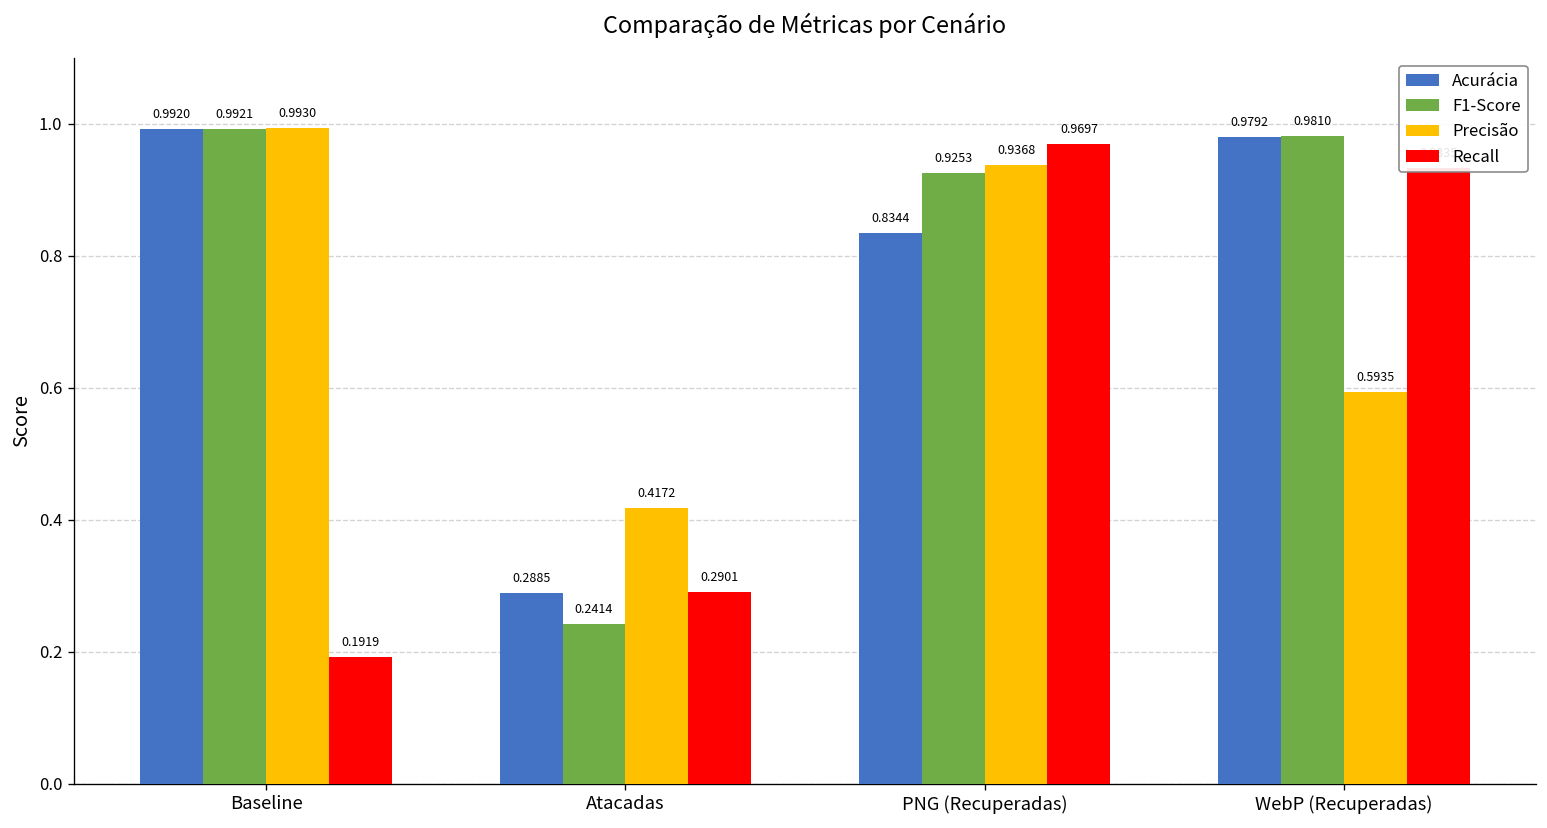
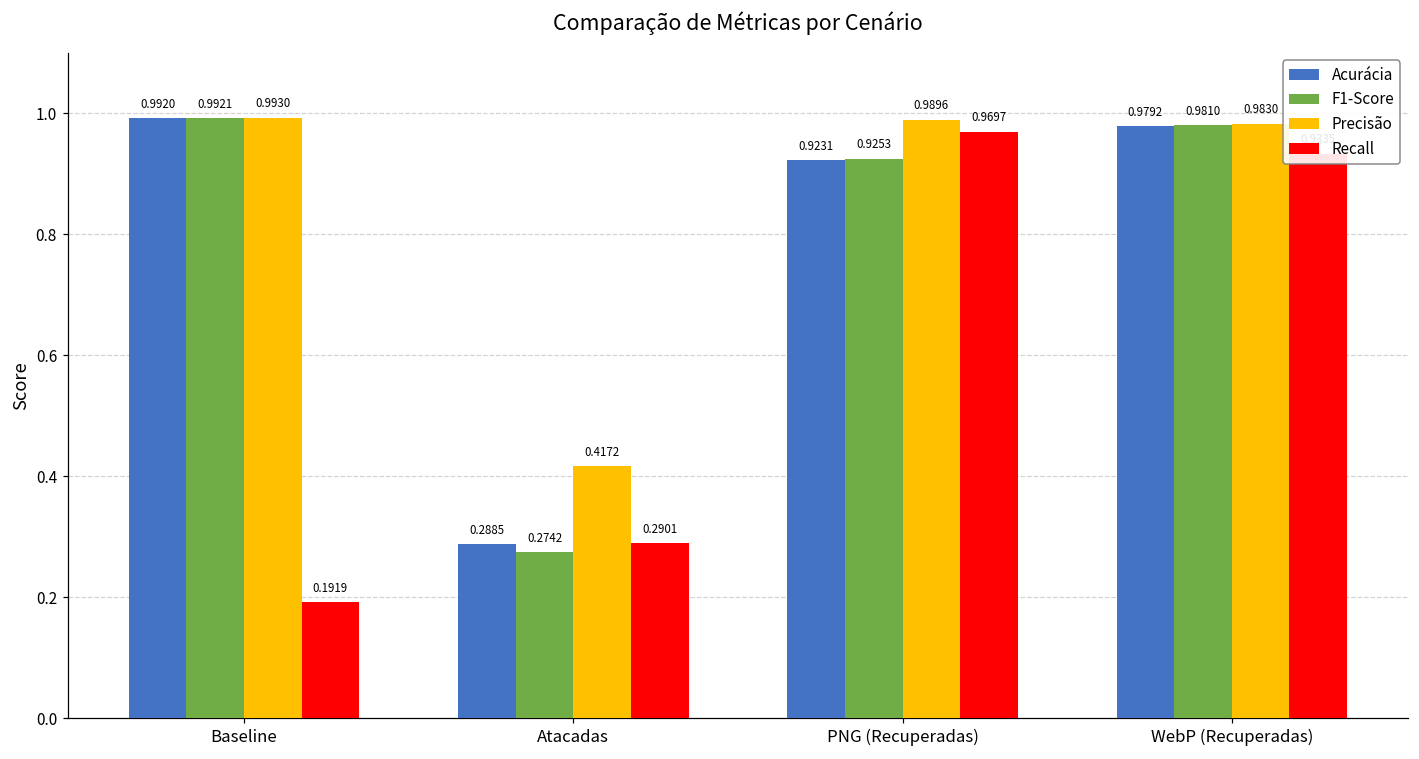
F1-Score, Atacadas: 0.2414 -> 0.2742
Acurácia, PNG (Recuperadas): 0.8344 -> 0.9231
Precisão, PNG (Recuperadas): 0.9368 -> 0.9896
Precisão, WebP (Recuperadas): 0.5935 -> 0.9830
